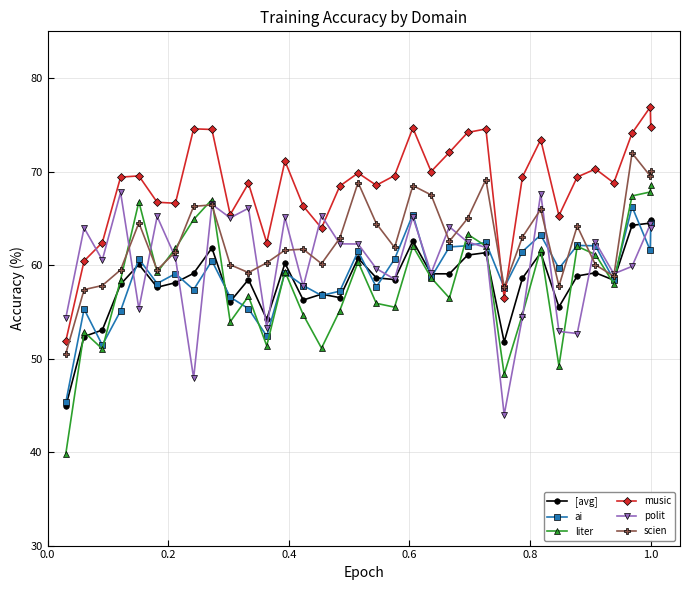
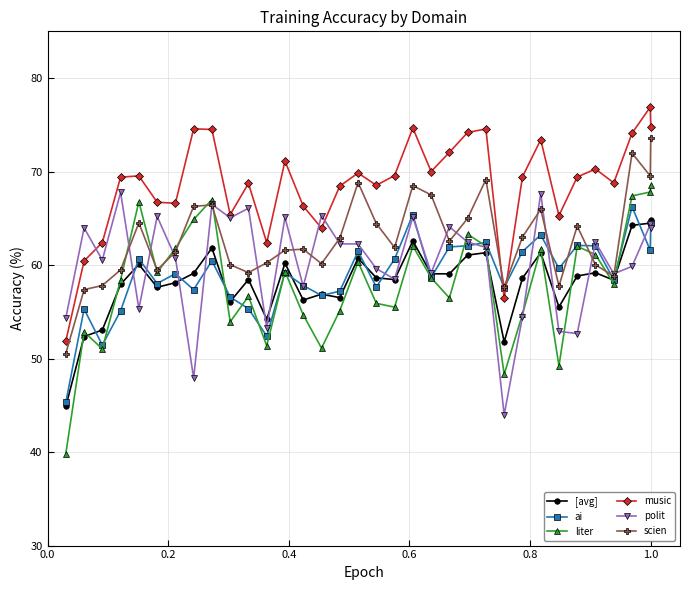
scien, 1.0: 70 -> 74
